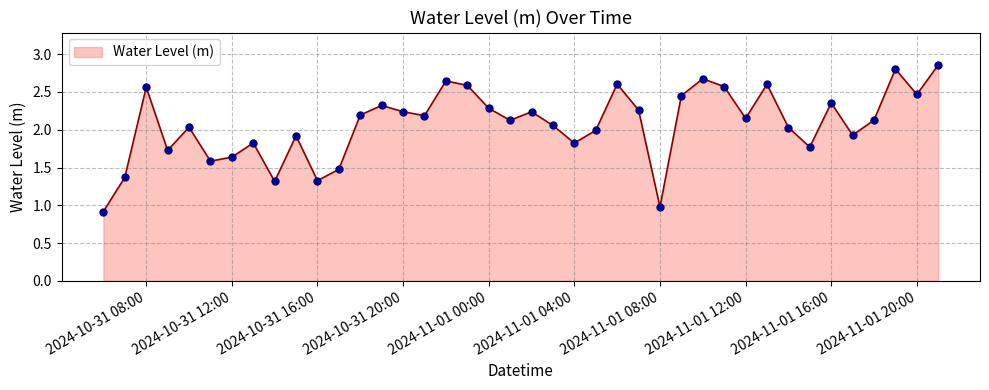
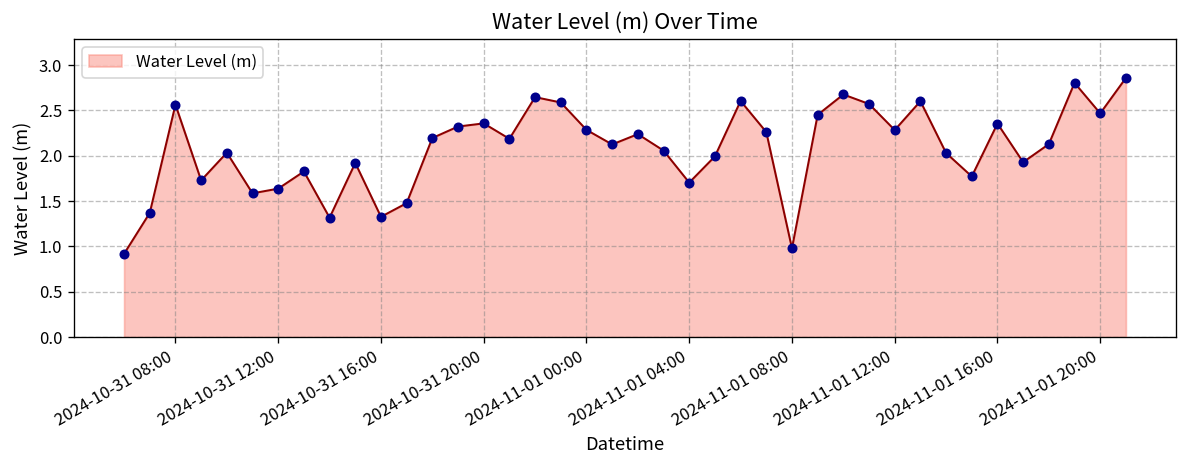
2024-10-31 20:00: 2.2 -> 2.4
2024-11-01 04:00: 1.8 -> 1.7
2024-11-01 12:00: 2.2 -> 2.3
